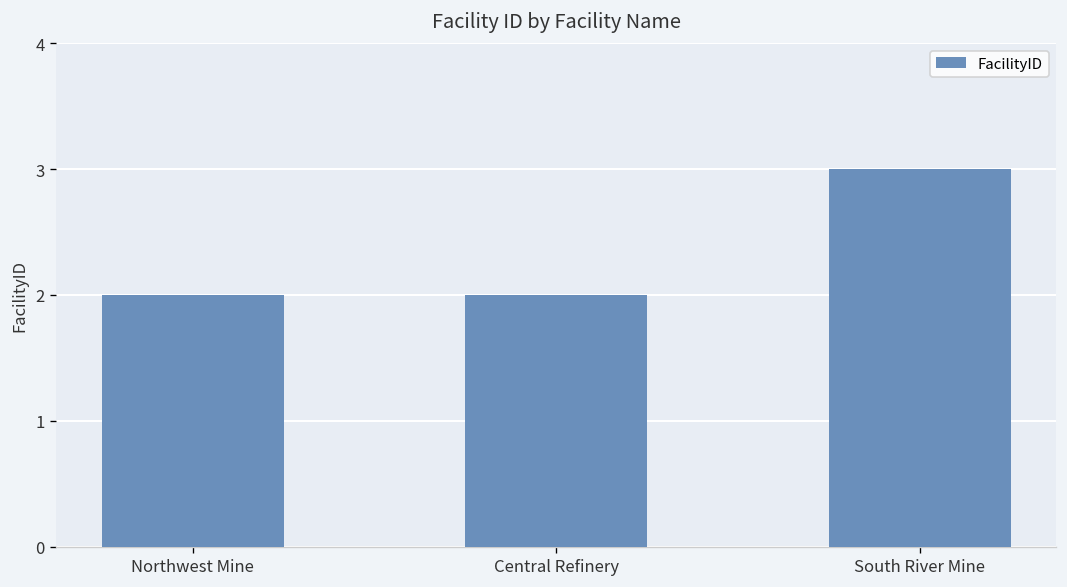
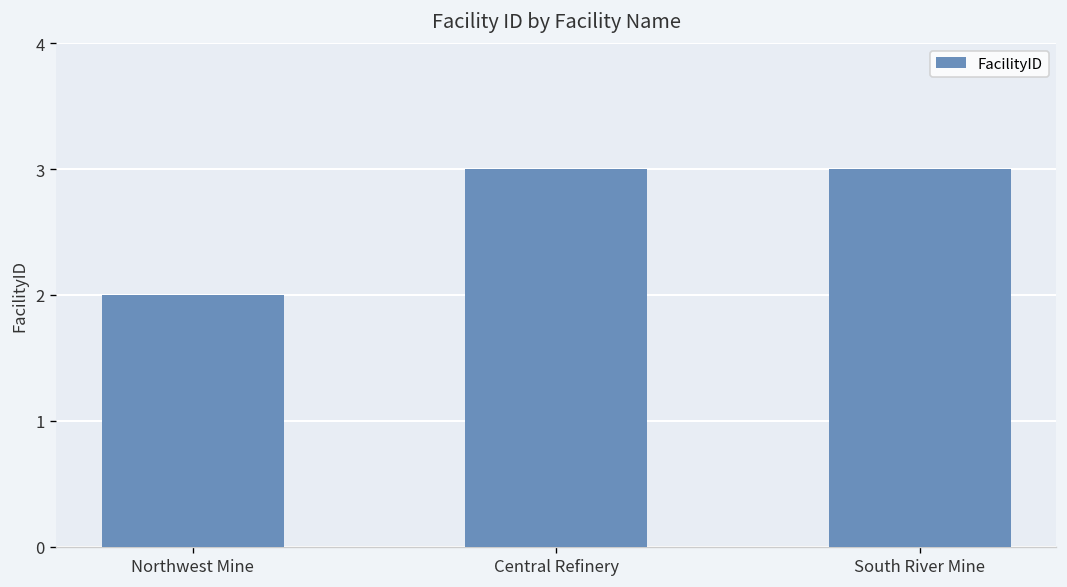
Central Refinery: 2 -> 3
